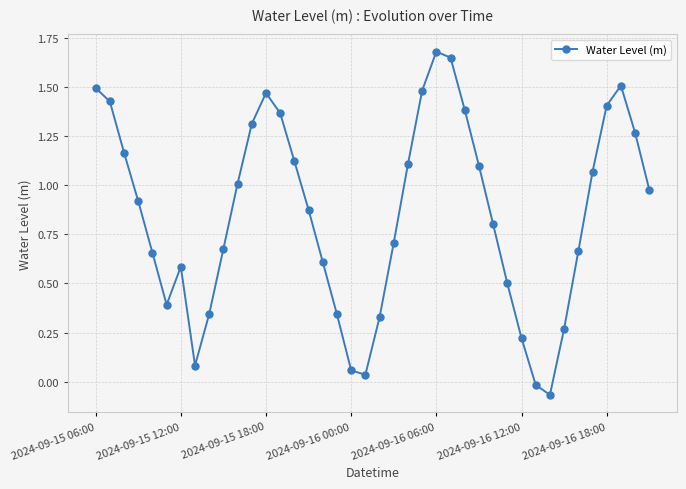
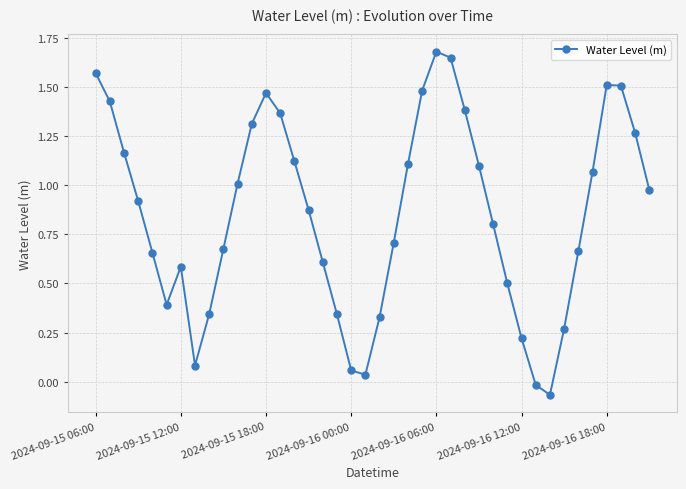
2024-09-15 06:00: 1.49 -> 1.57
2024-09-16 18:00: 1.40 -> 1.51
